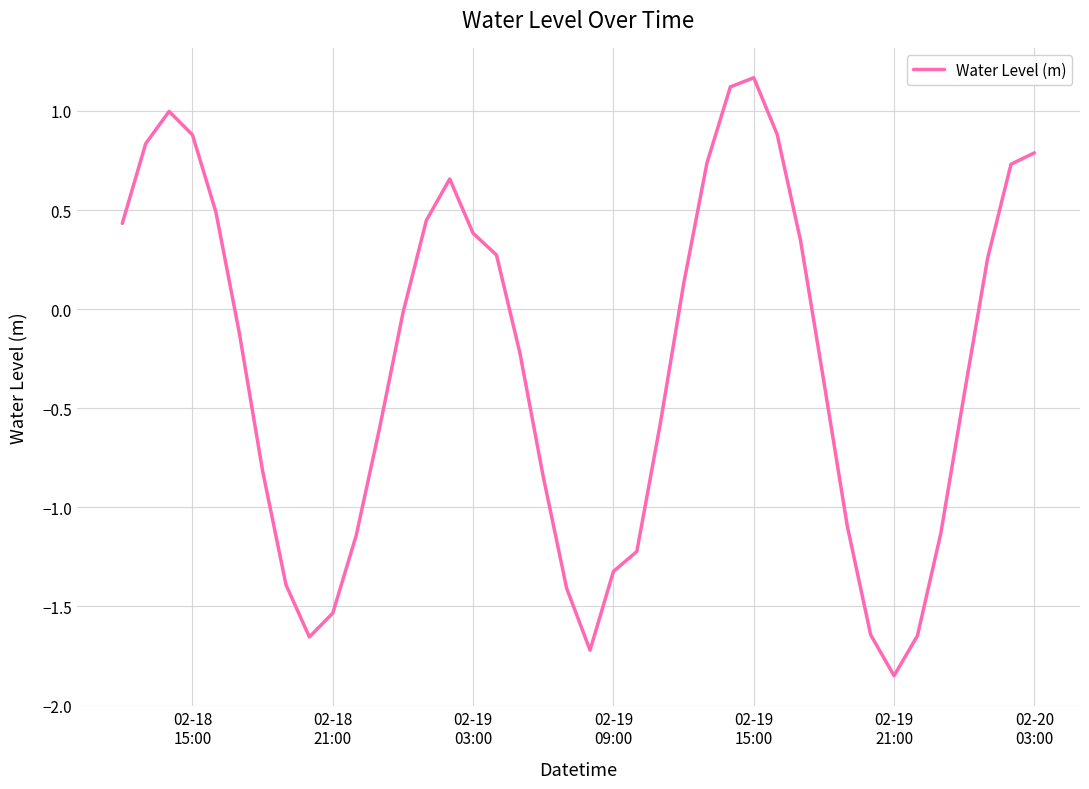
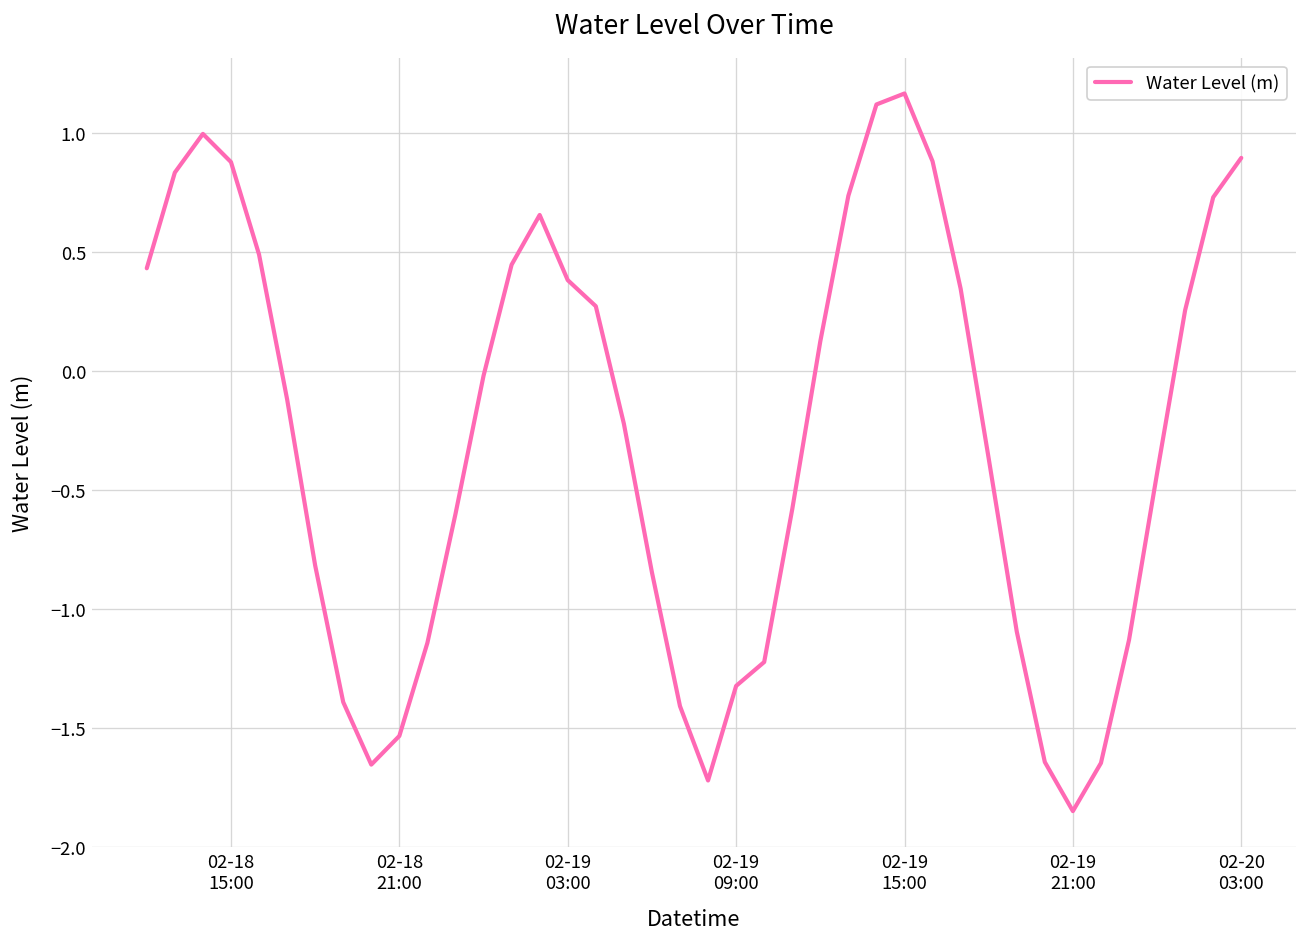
02-20 03:00: 0.79 -> 0.90
